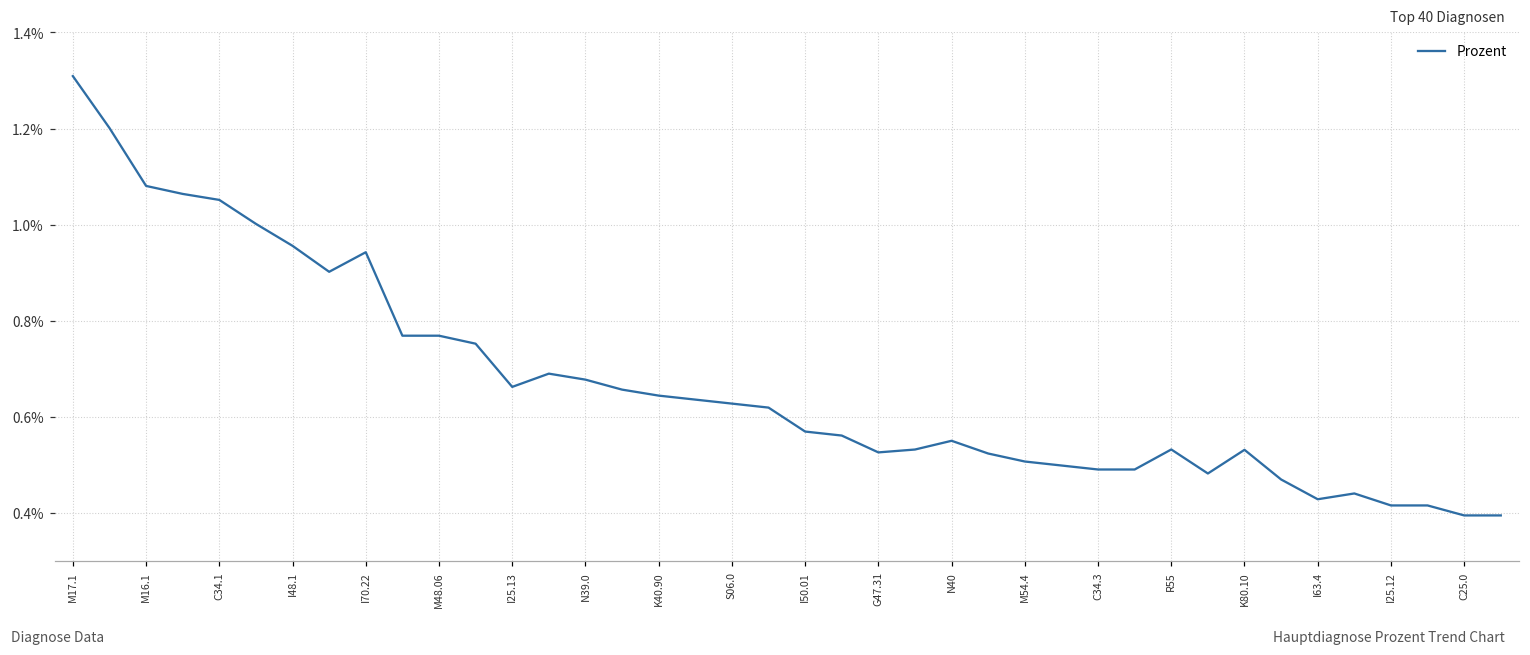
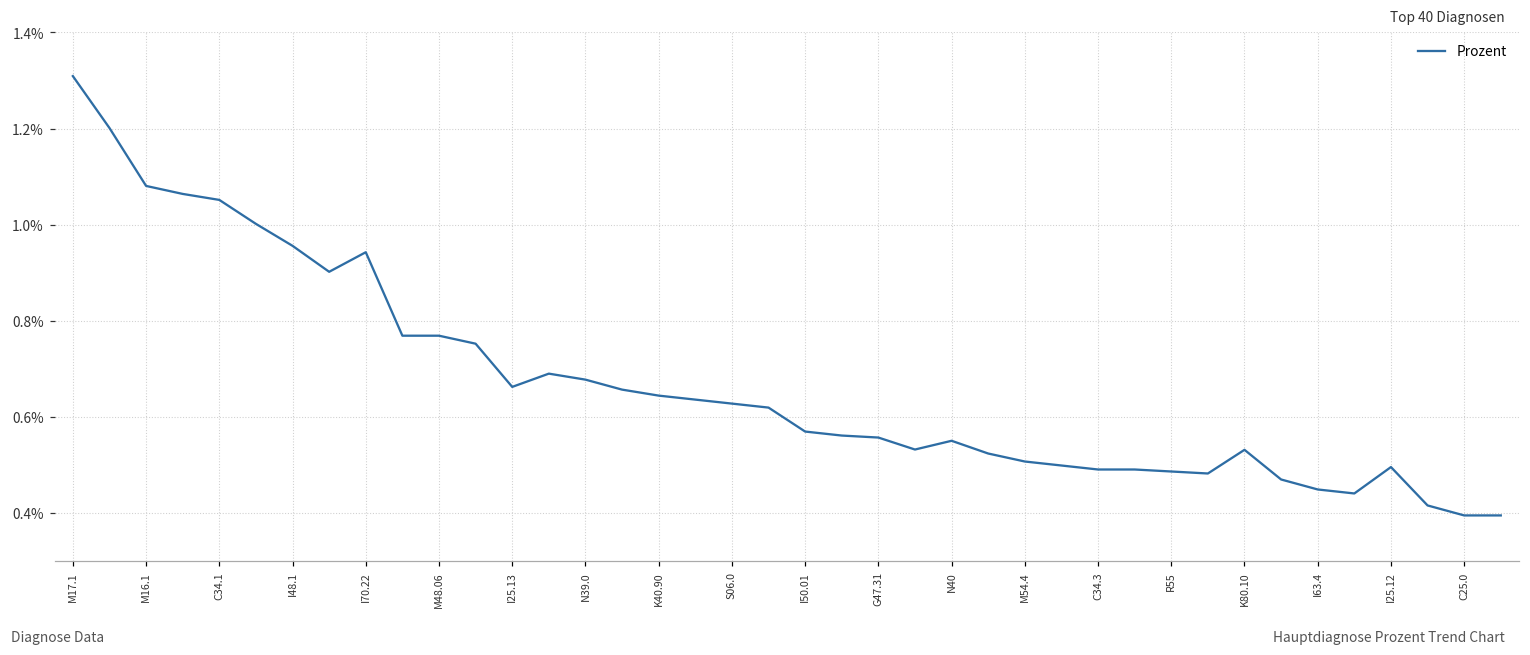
G47.31: 0.53% -> 0.56%
R55: 0.53% -> 0.49%
I63.4: 0.43% -> 0.45%
I25.12: 0.42% -> 0.50%
